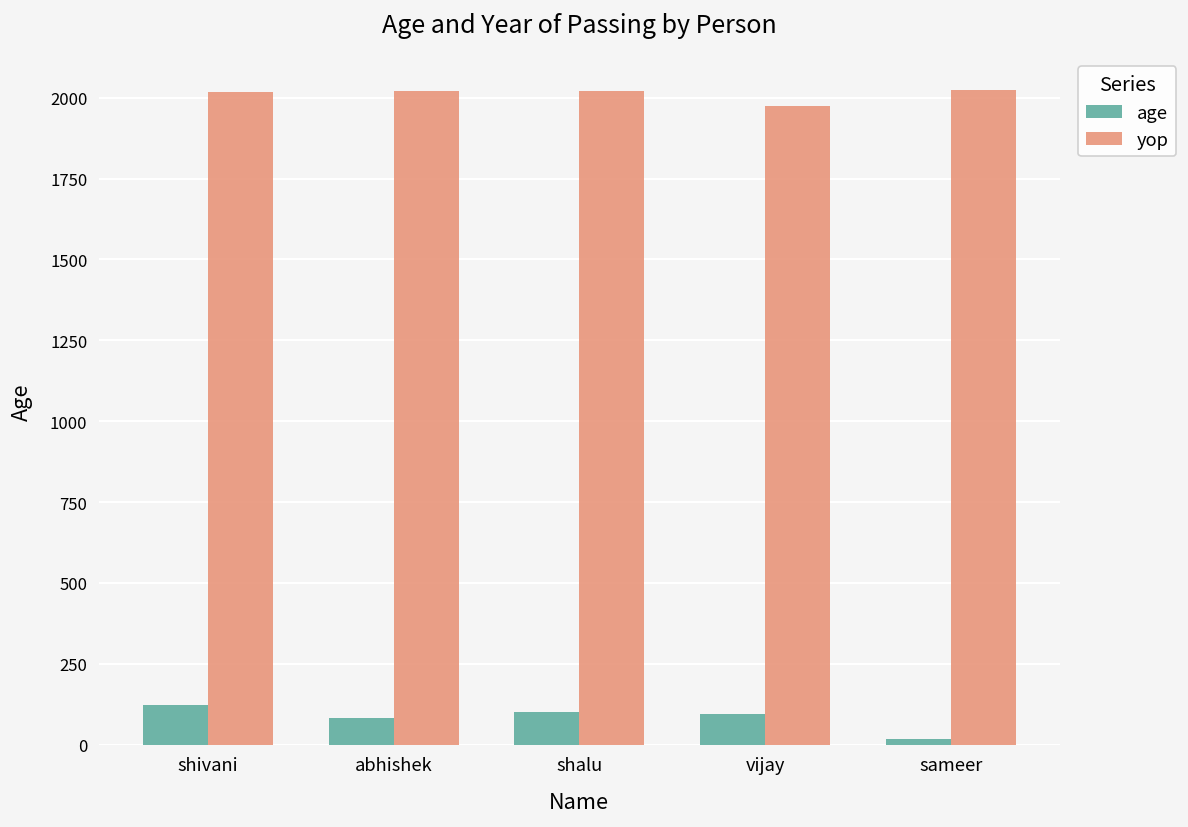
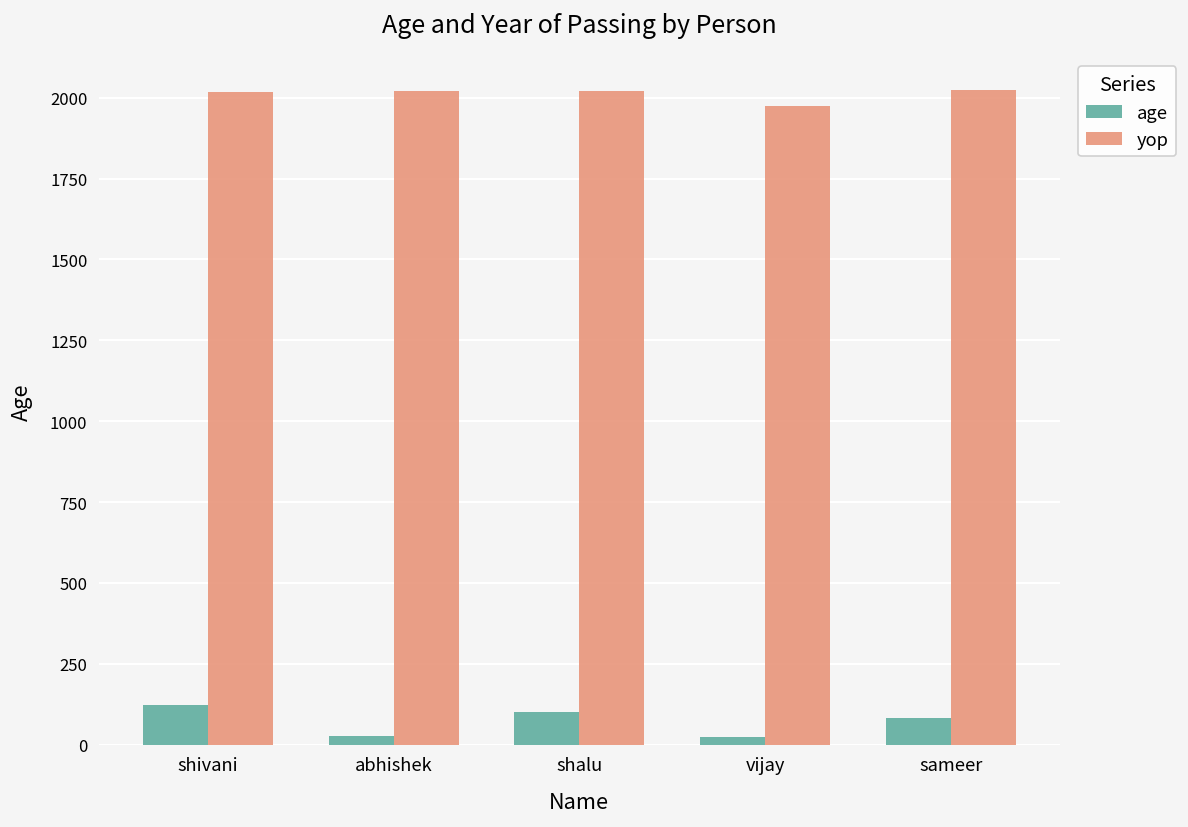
age, abhishek: 80 -> 30
age, vijay: 100 -> 20
age, sameer: 20 -> 80
